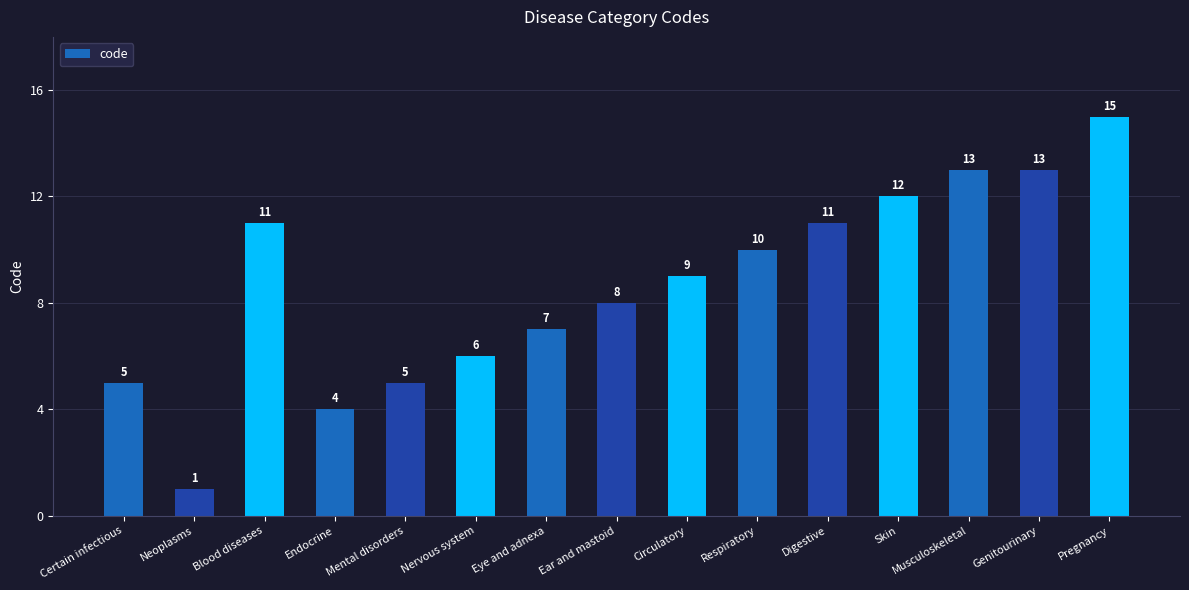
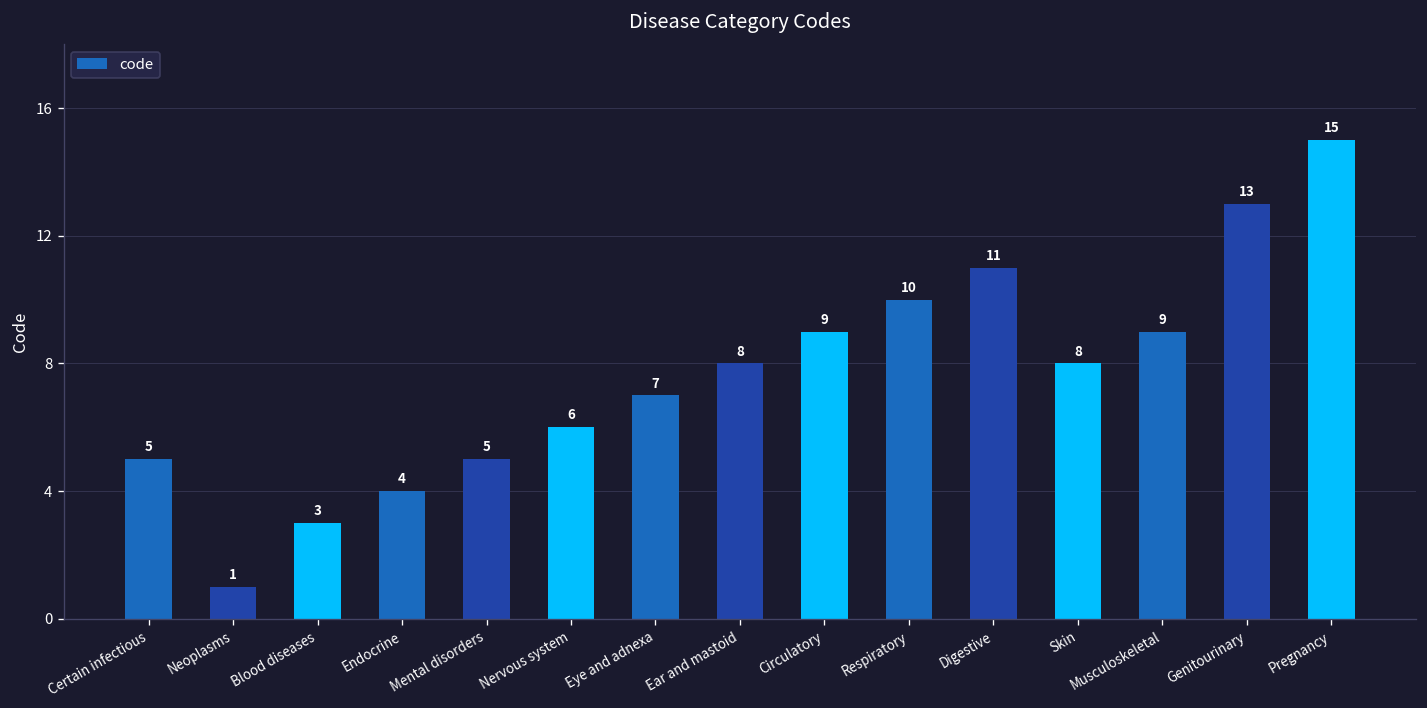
Blood diseases: 11 -> 3
Skin: 12 -> 8
Musculoskeletal: 13 -> 9
